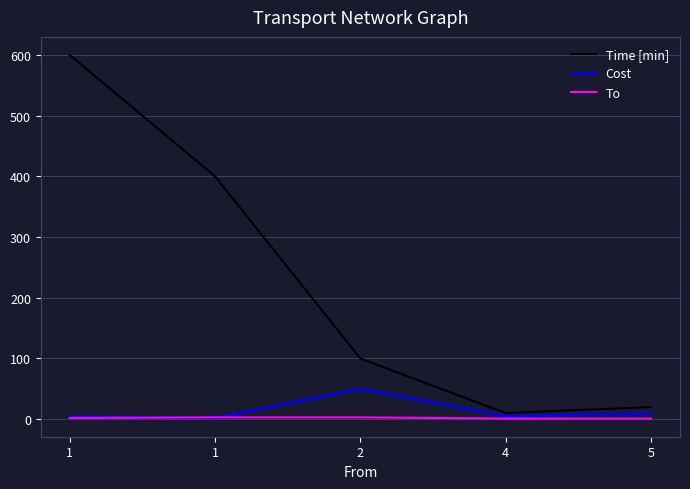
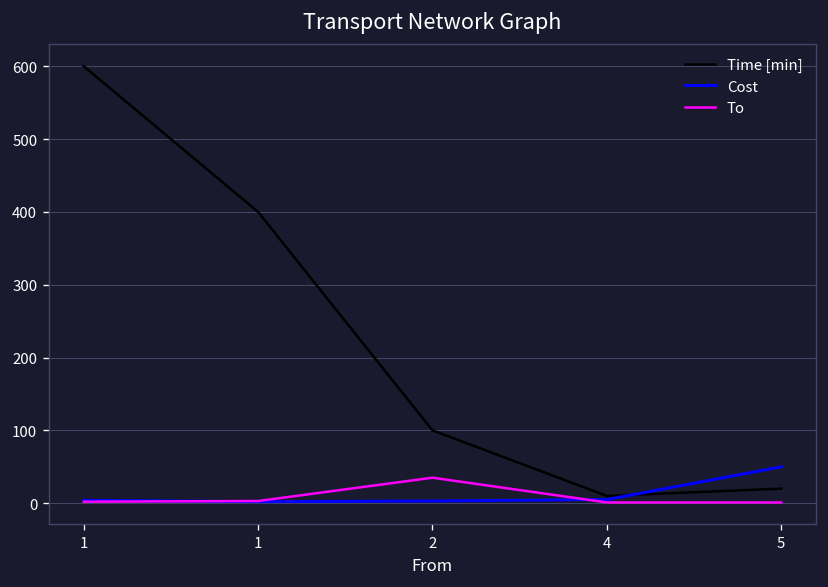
Cost, 2: 50 -> 0
To, 2: 0 -> 40
Cost, 5: 10 -> 50
